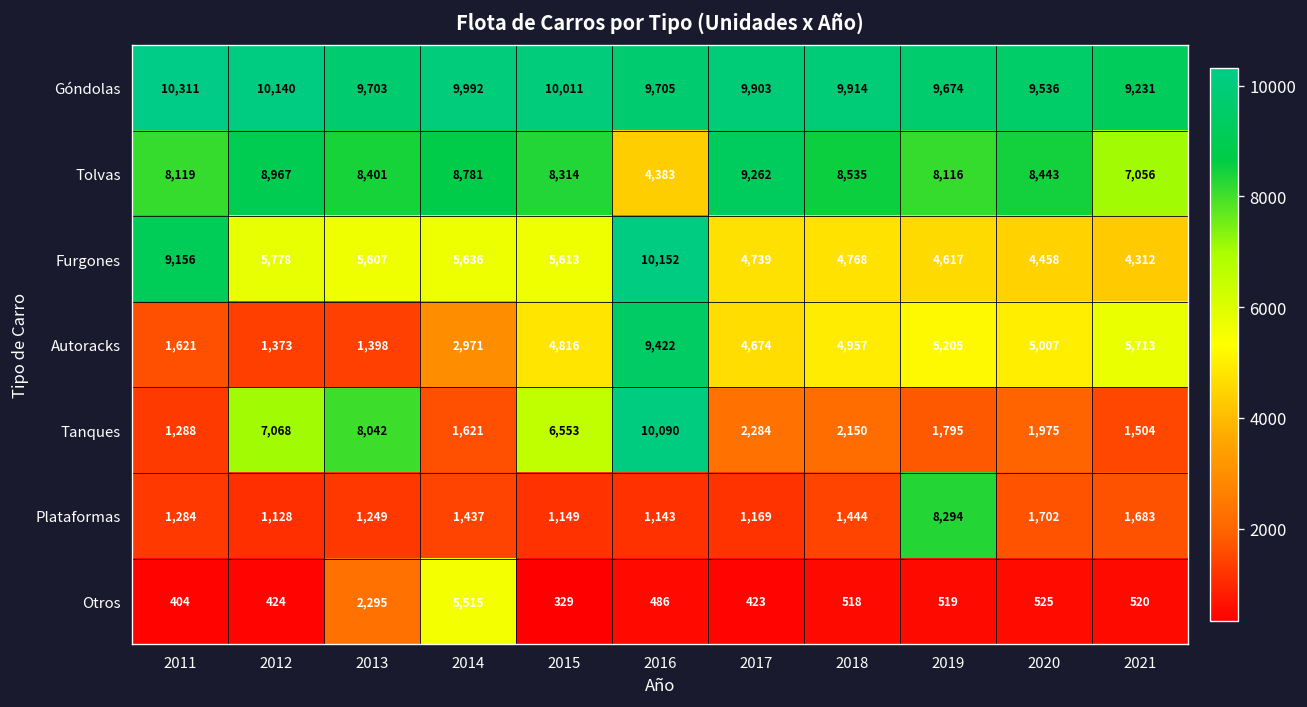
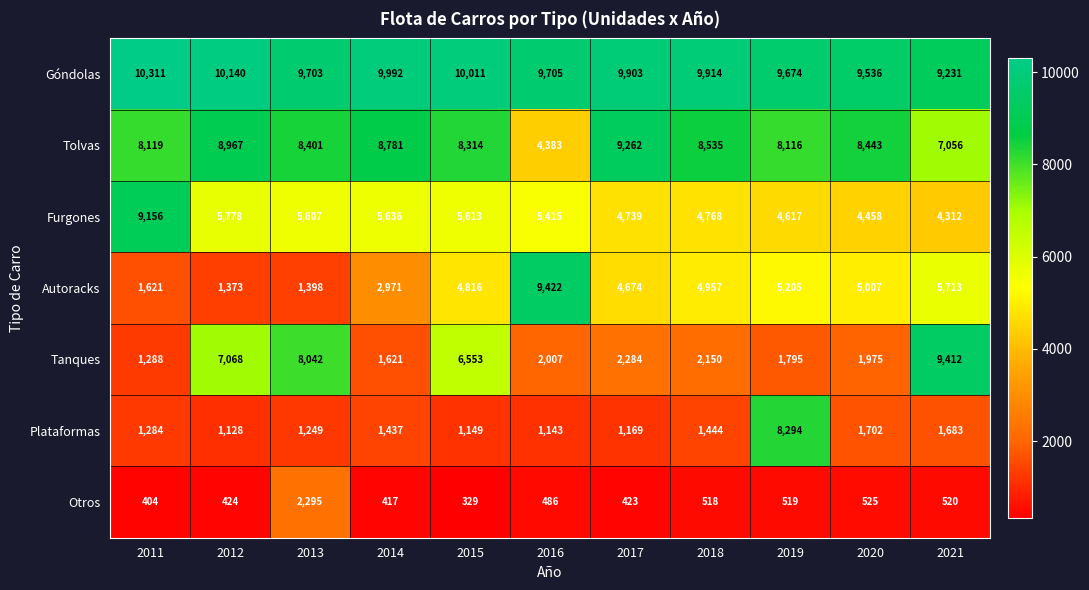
Furgones, 2016: 10,152 -> 5,415
Tanques, 2016: 10,090 -> 2,007
Tanques, 2021: 1,504 -> 9,412
Otros, 2014: 5,515 -> 417
